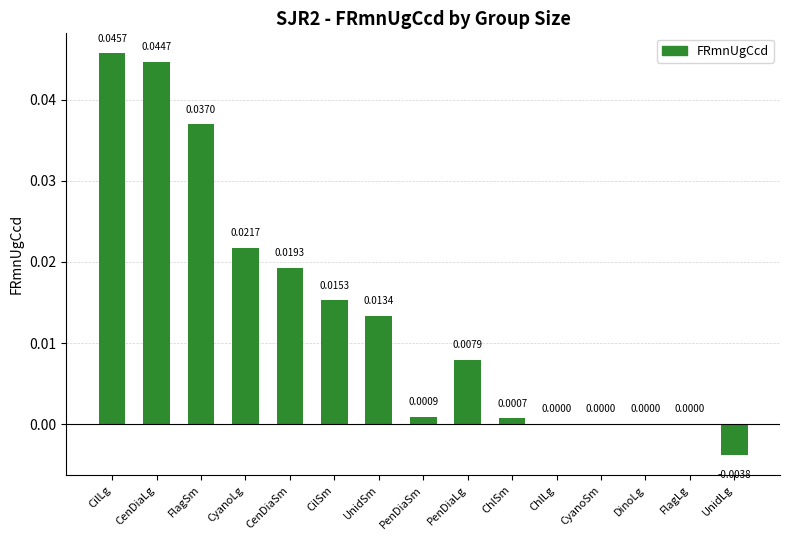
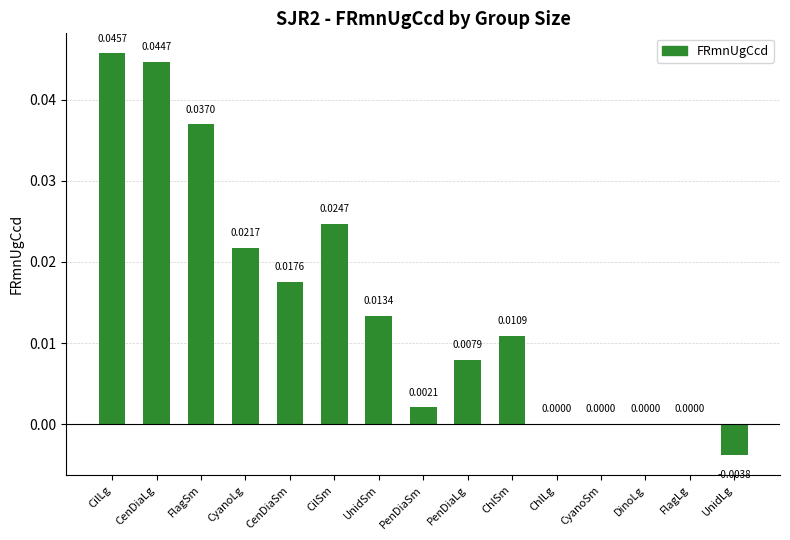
CenDiaSm: 0.0193 -> 0.0176
CilSm: 0.0153 -> 0.0247
PenDiaSm: 0.0009 -> 0.0021
ChlSm: 0.0007 -> 0.0109
